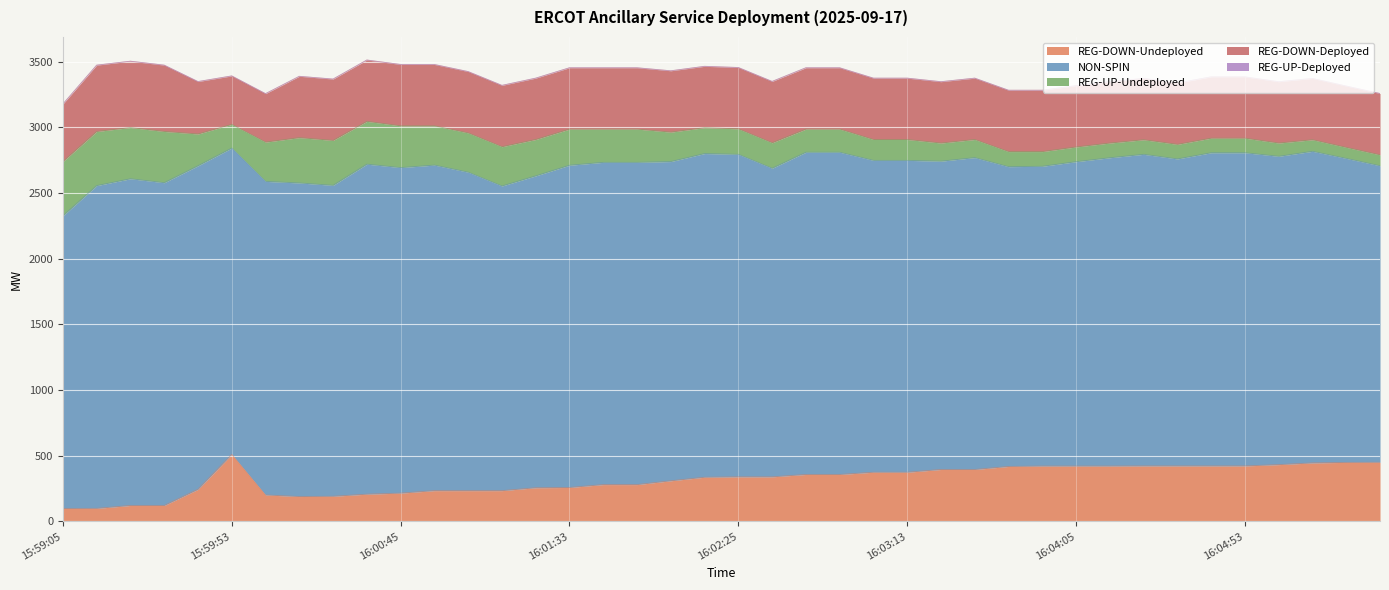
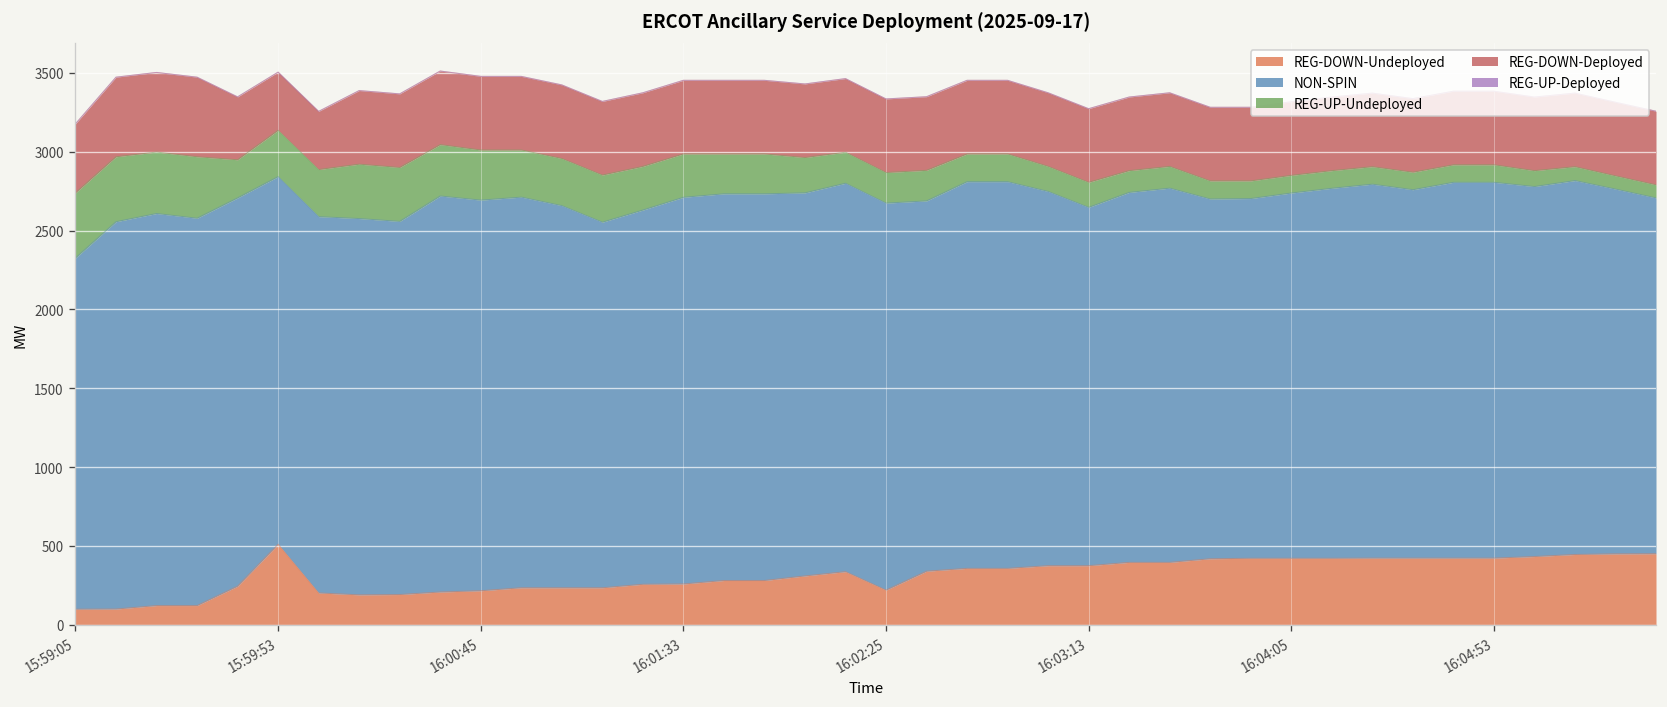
REG-UP-Undeployed, 15:59:53: 180 -> 290
REG-DOWN-Undeployed, 16:02:25: 340 -> 220
NON-SPIN, 16:03:13: 2370 -> 2270
